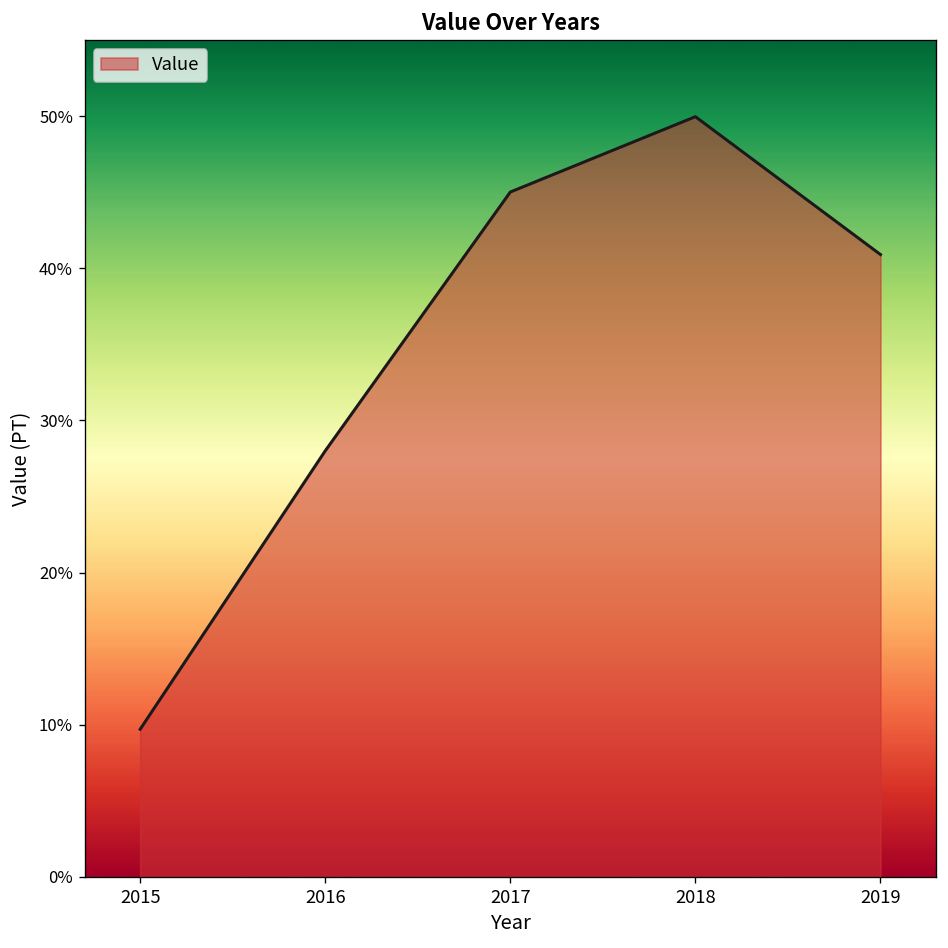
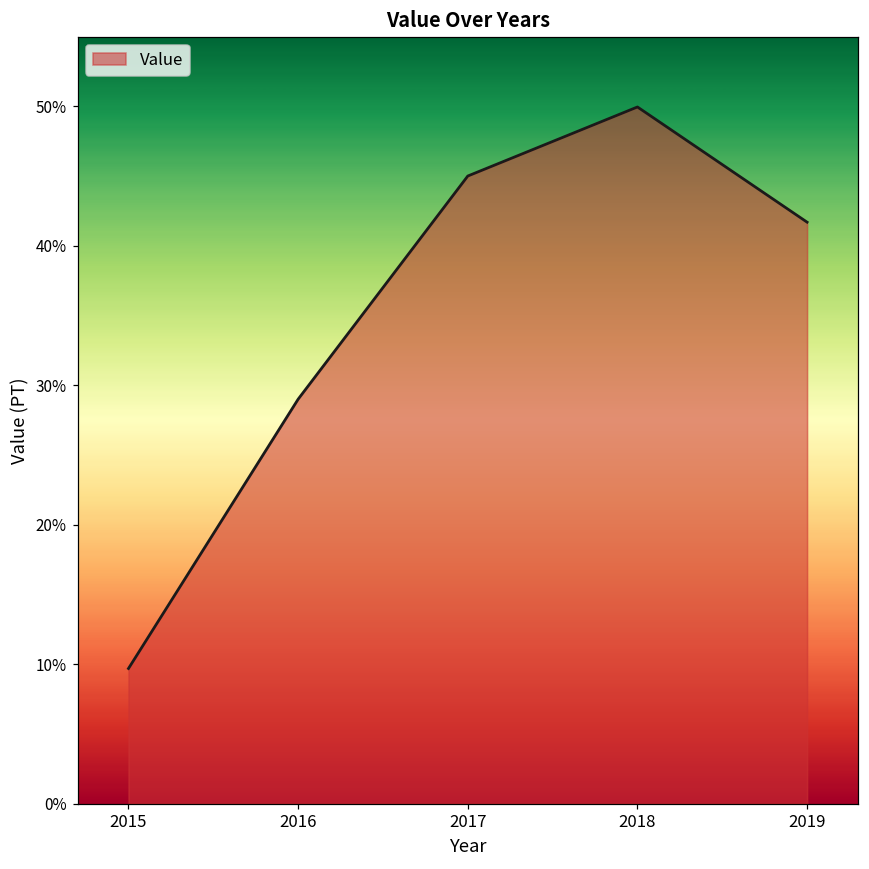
2016: 28.0% -> 29.0%
2019: 40.9% -> 41.7%
